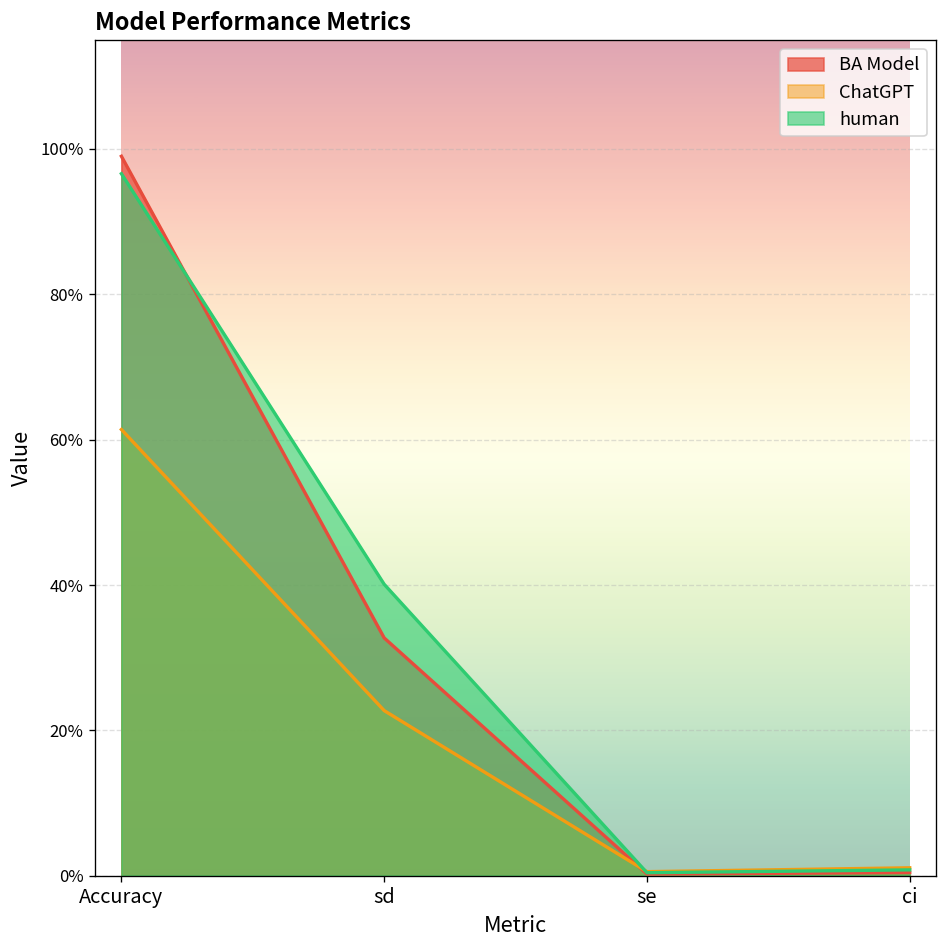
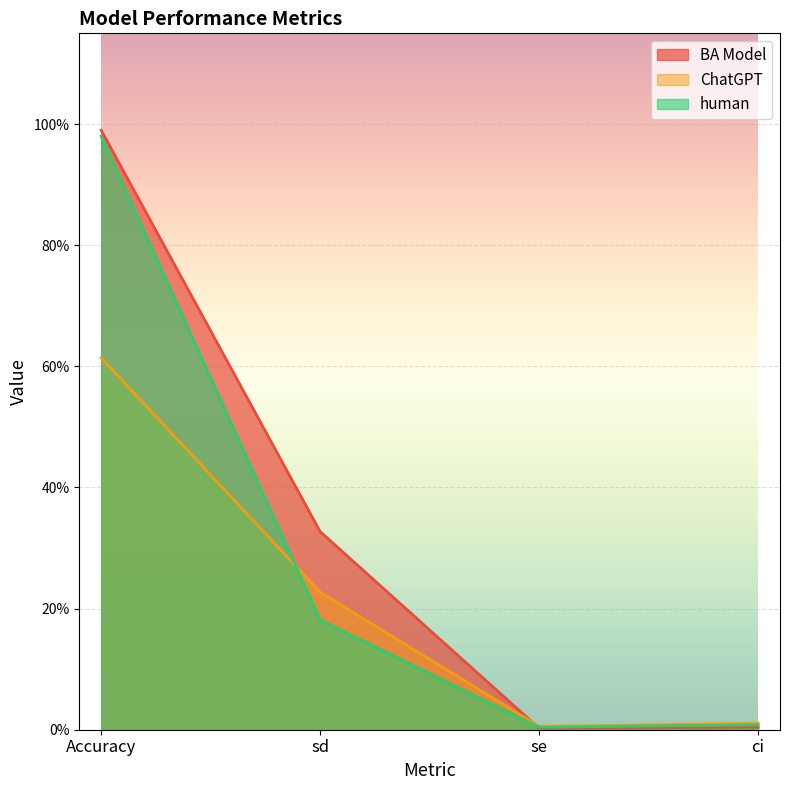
human, Accuracy: 97% -> 98%
human, sd: 40% -> 18%
